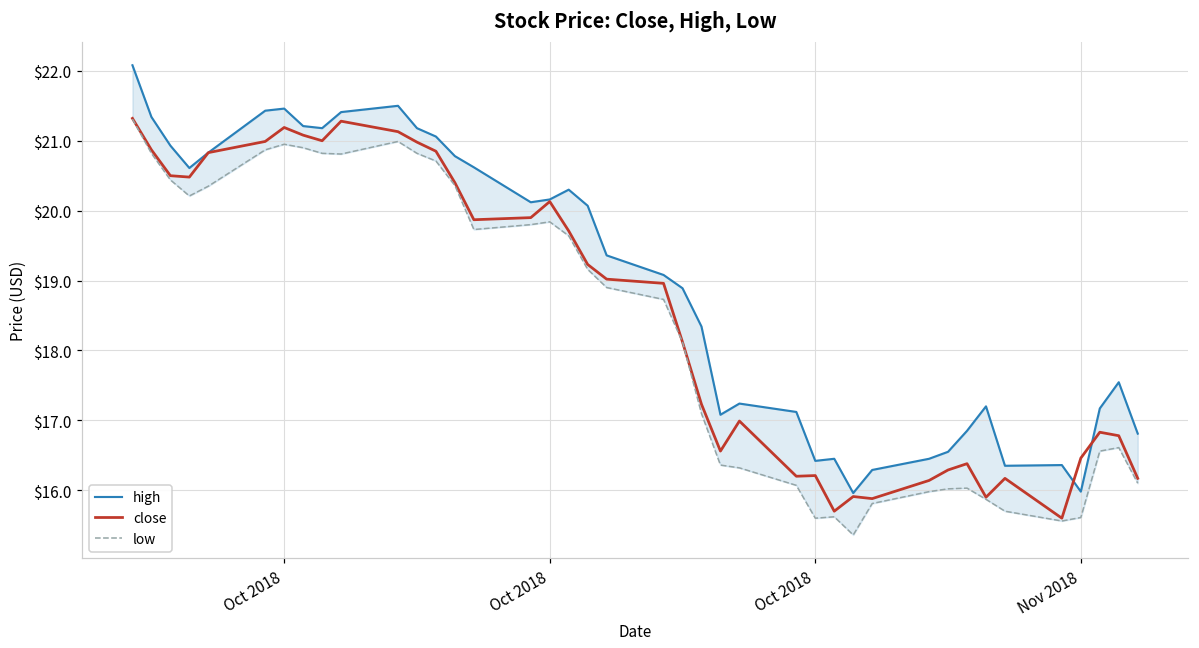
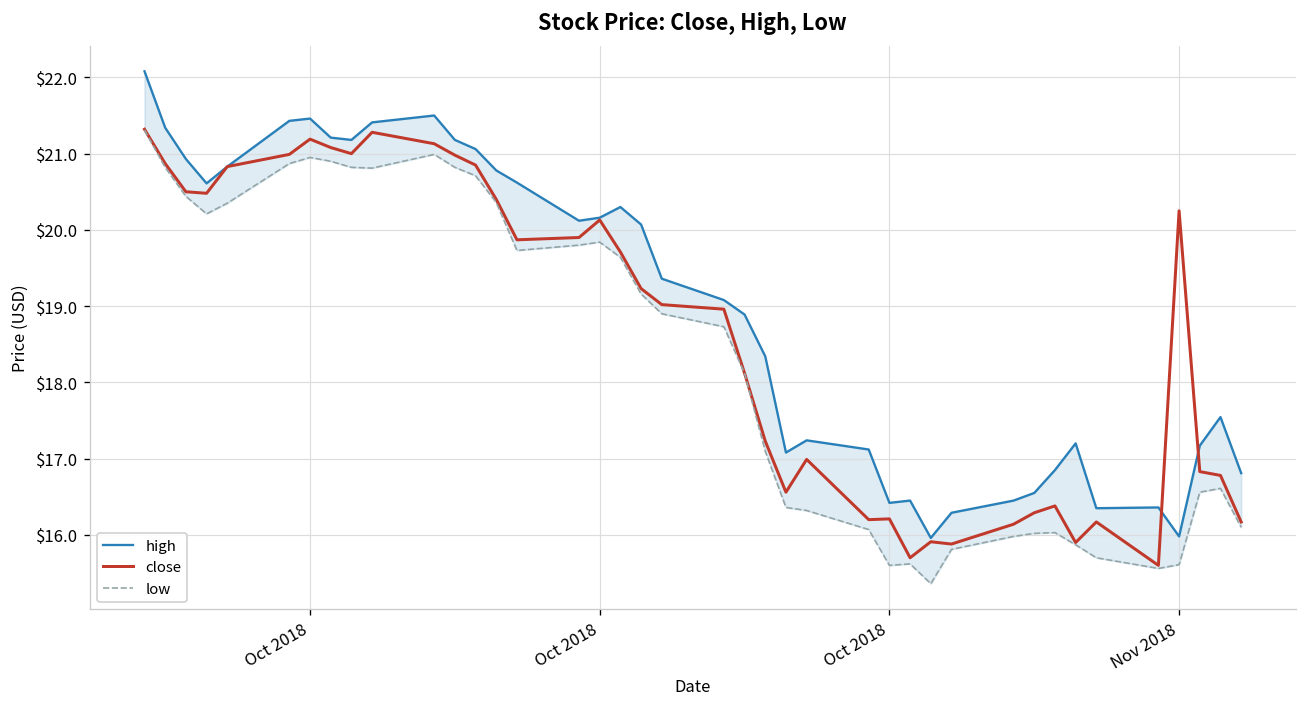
close, Nov 2018: $16.5 -> $20.3
